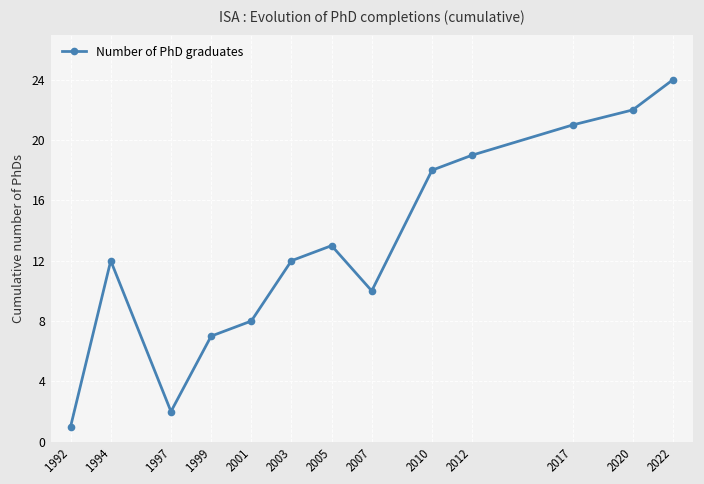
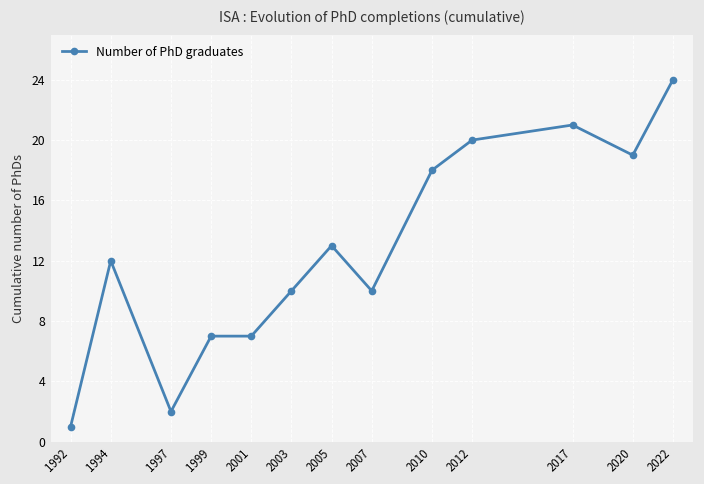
2001: 8 -> 7
2003: 12 -> 10
2012: 19 -> 20
2020: 22 -> 19
